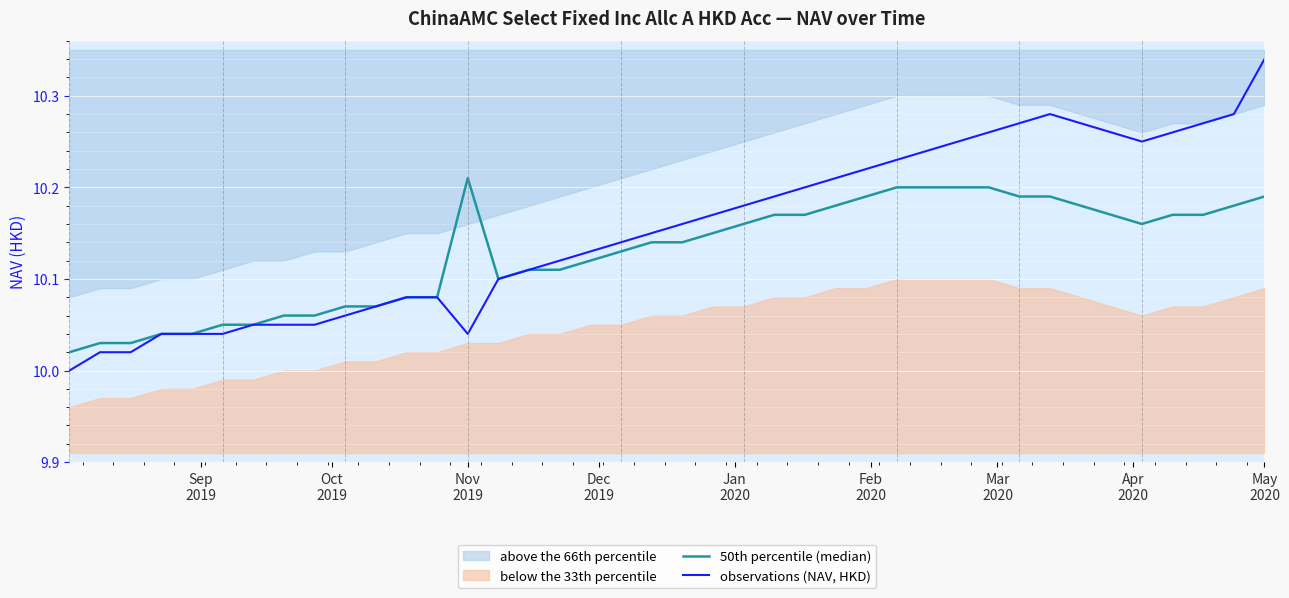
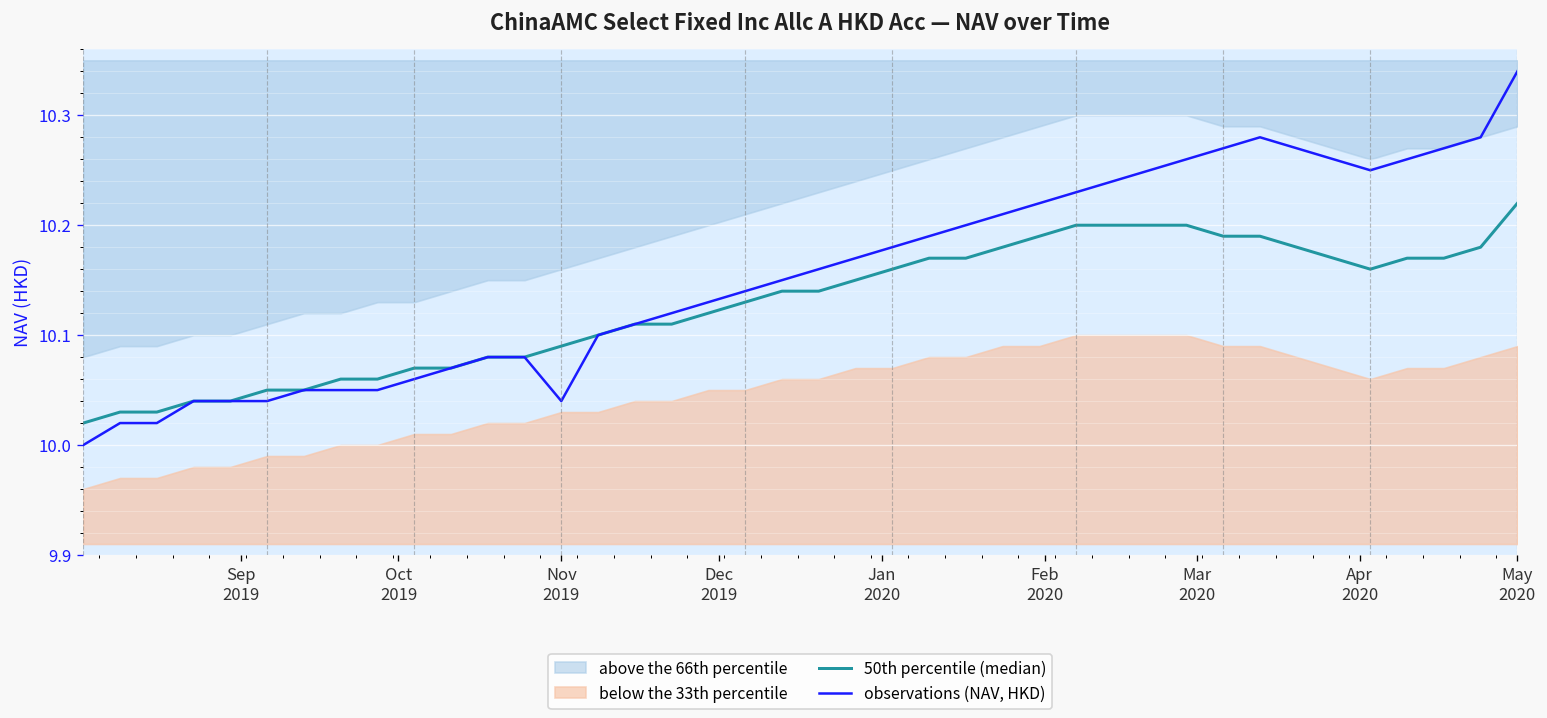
50th percentile (median), Nov 2019: 10.21 -> 10.09
50th percentile (median), May 2020: 10.19 -> 10.22
